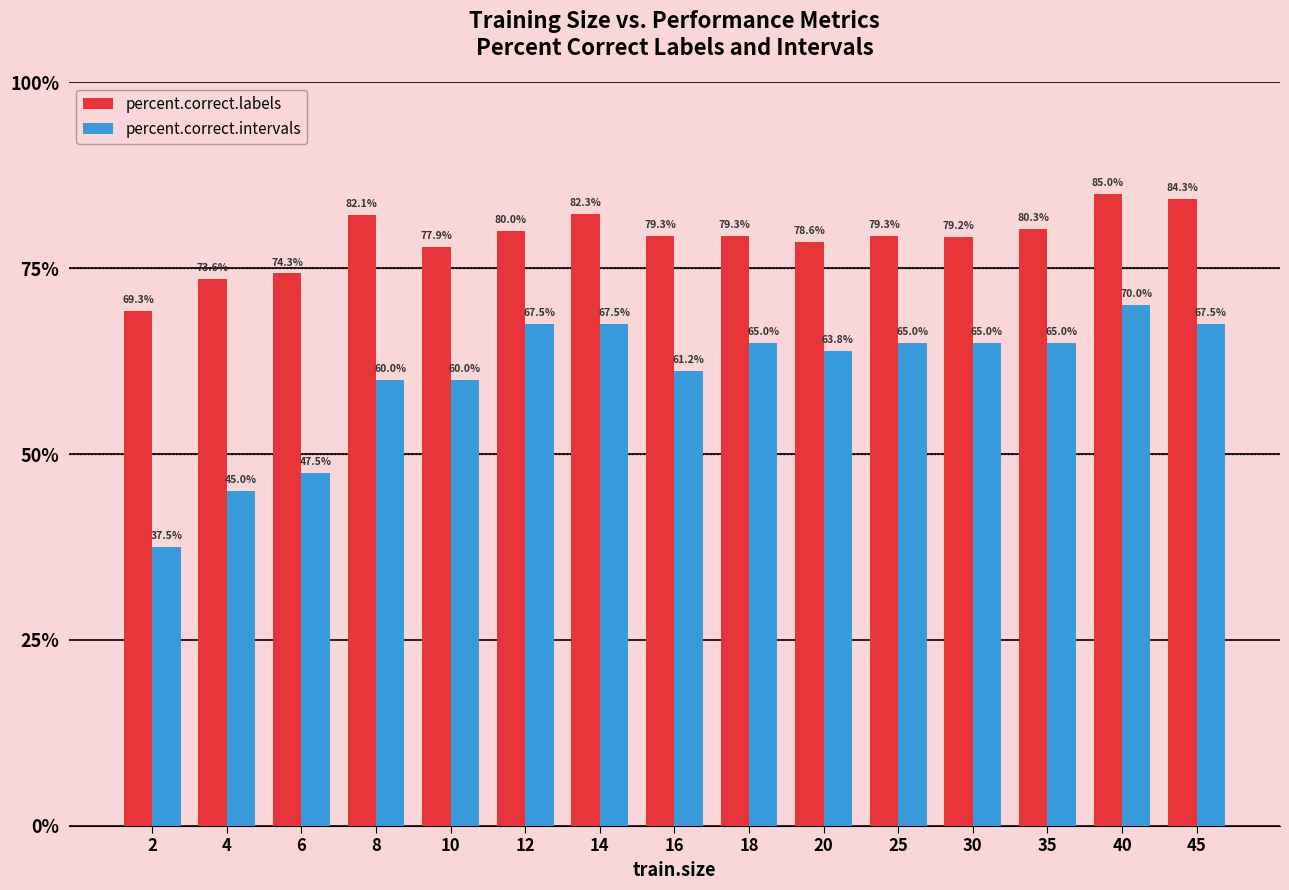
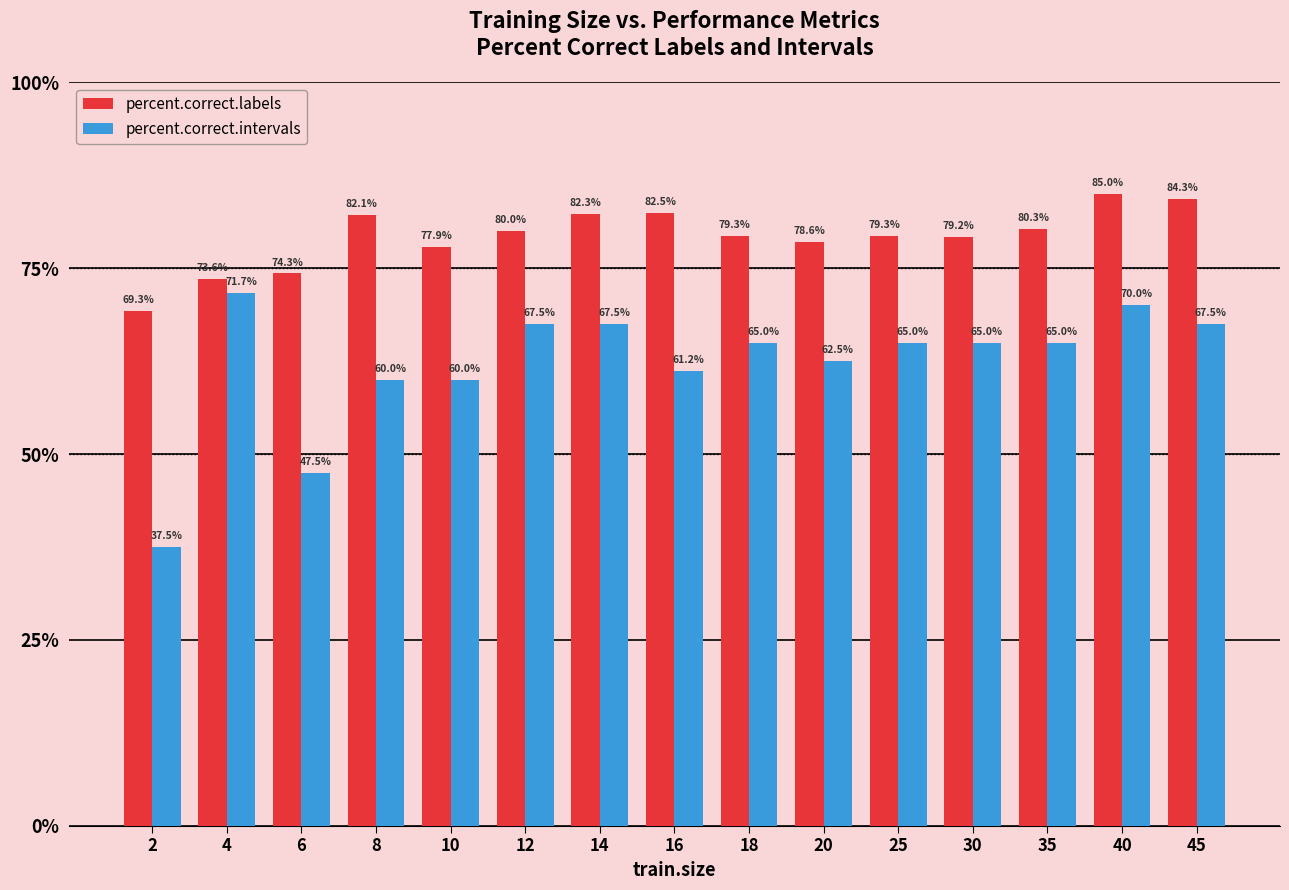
percent.correct.intervals, 4: 45.0% -> 71.7%
percent.correct.labels, 16: 79.3% -> 82.5%
percent.correct.intervals, 20: 63.8% -> 62.5%
